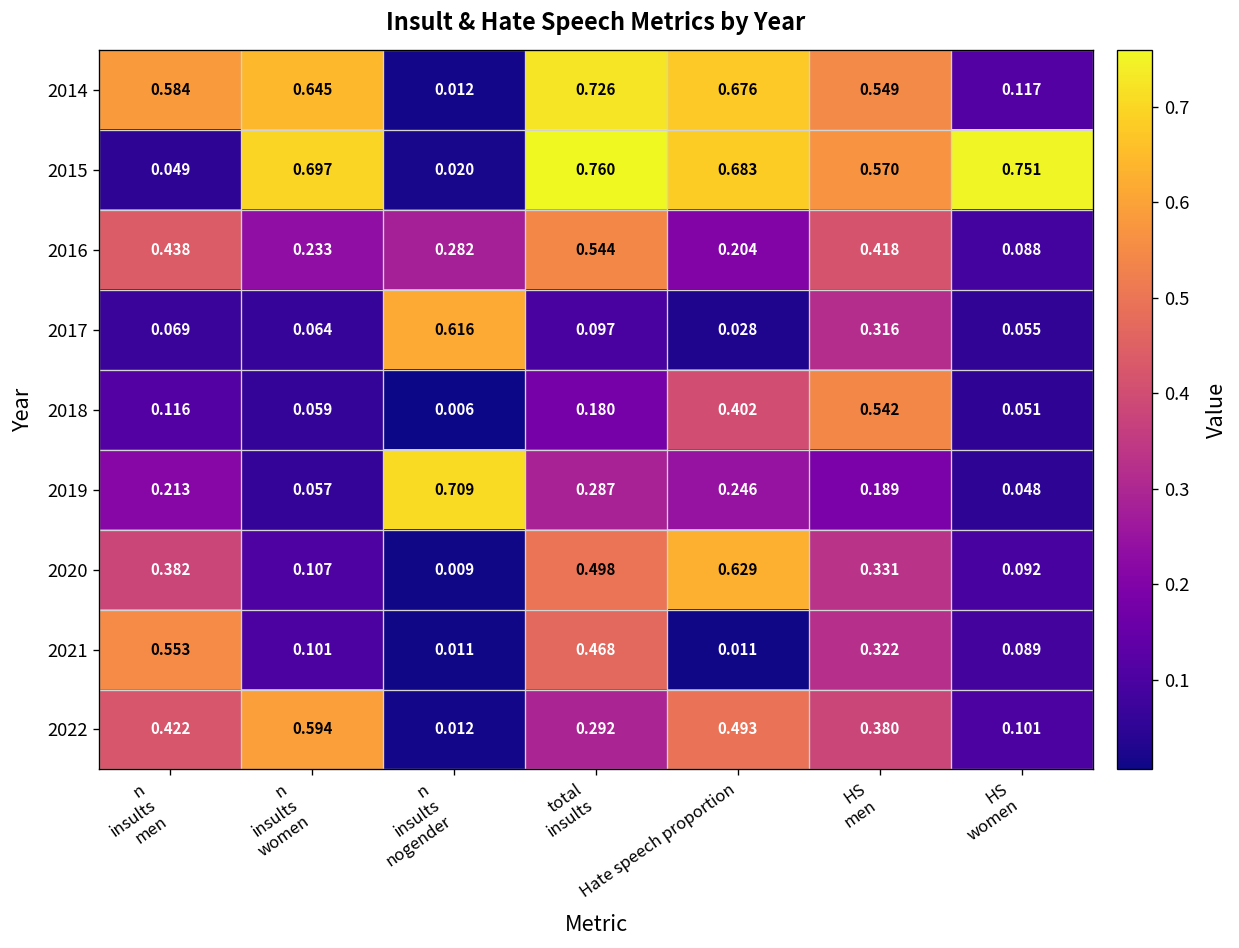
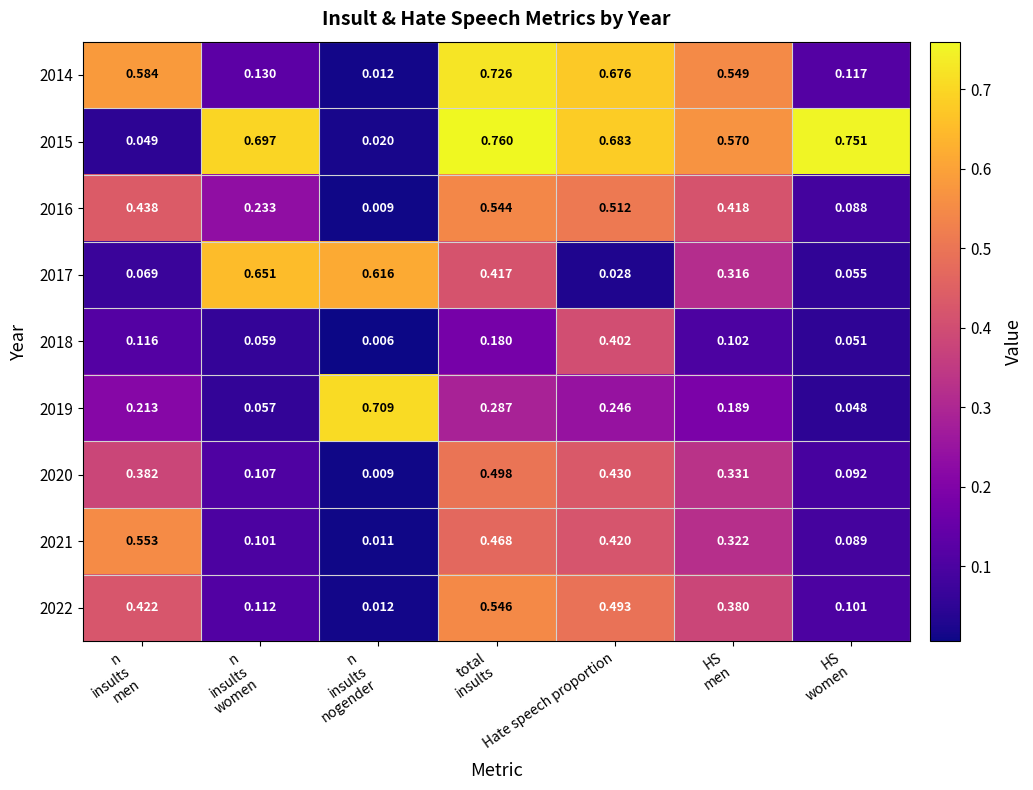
2014, n insults women: 0.645 -> 0.130
2016, n insults nogender: 0.282 -> 0.009
2016, Hate speech proportion: 0.204 -> 0.512
2017, n insults women: 0.064 -> 0.651
2017, total insults: 0.097 -> 0.417
2018, HS men: 0.542 -> 0.102
2020, Hate speech proportion: 0.629 -> 0.430
2021, Hate speech proportion: 0.011 -> 0.420
2022, n insults women: 0.594 -> 0.112
2022, total insults: 0.292 -> 0.546
